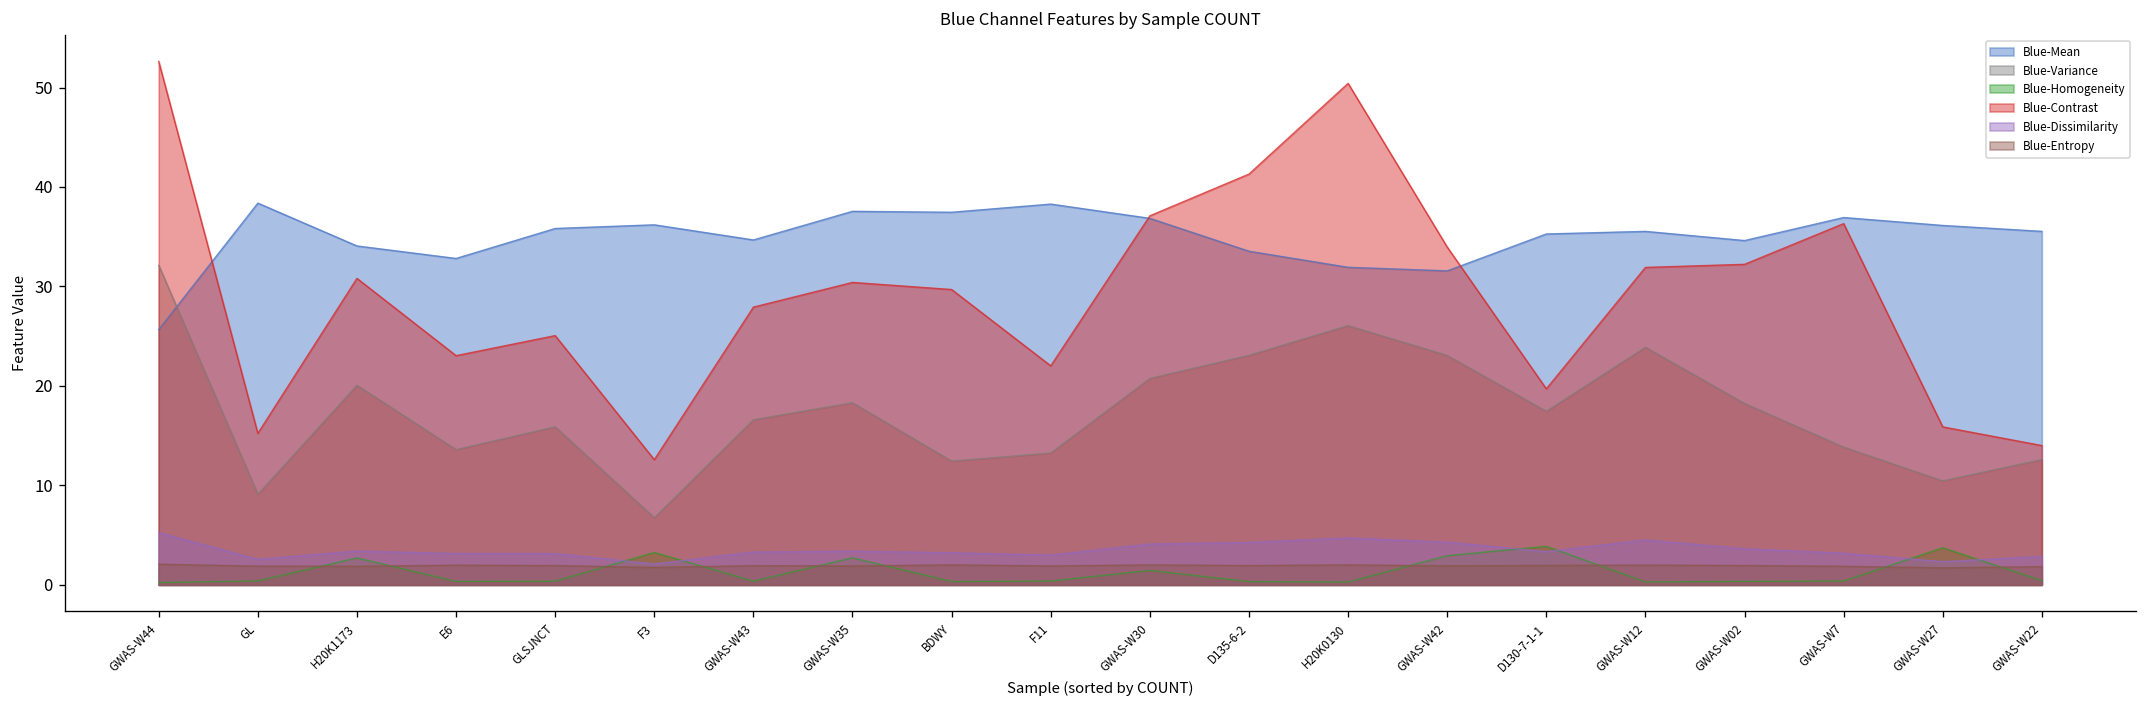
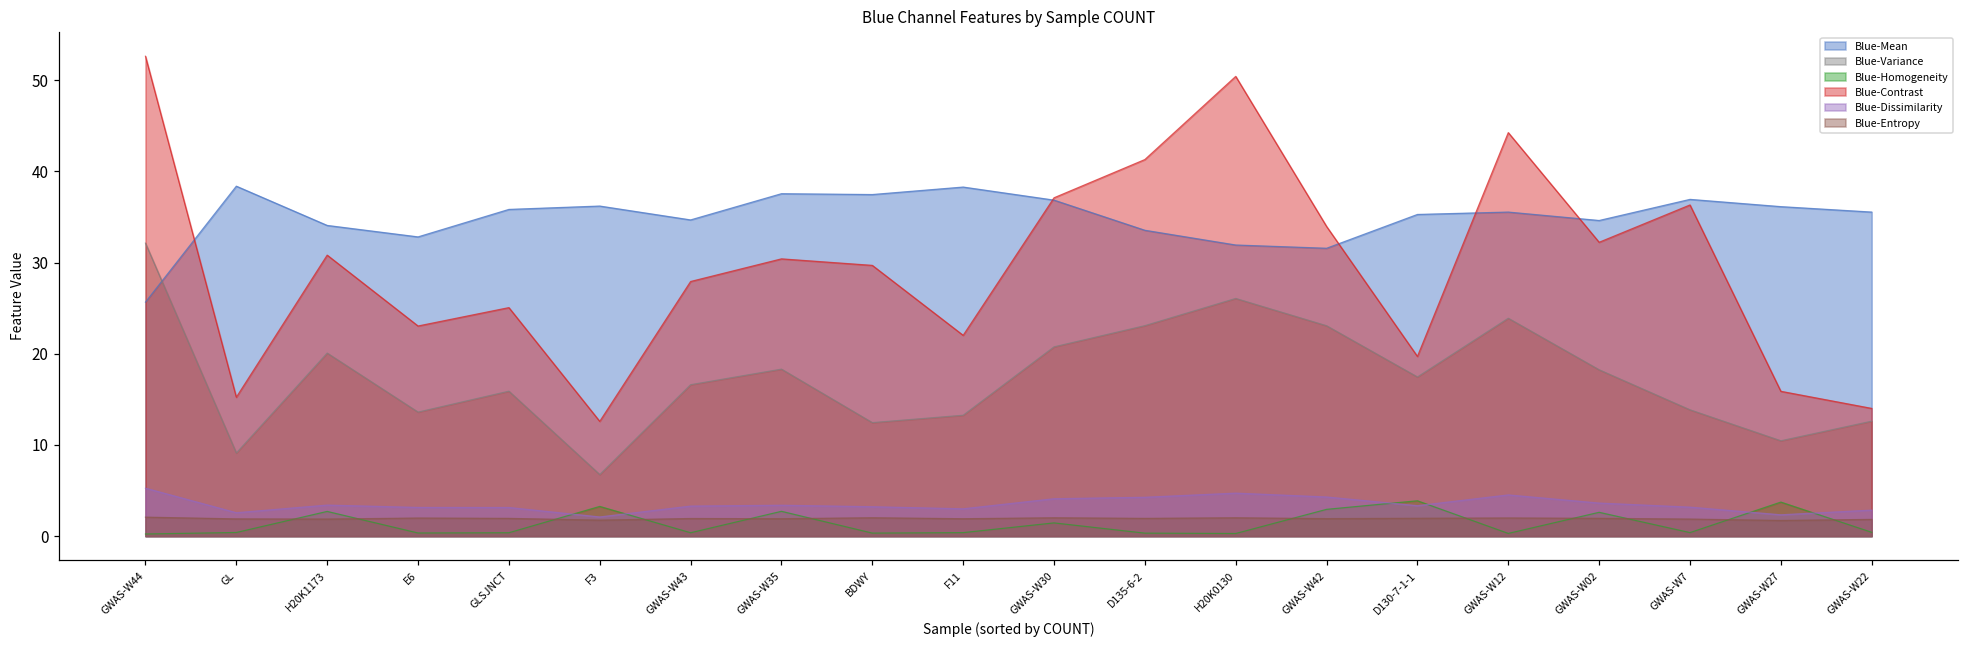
Blue-Contrast, GWAS-W12: 32 -> 44
Blue-Homogeneity, GWAS-W02: 0 -> 3
